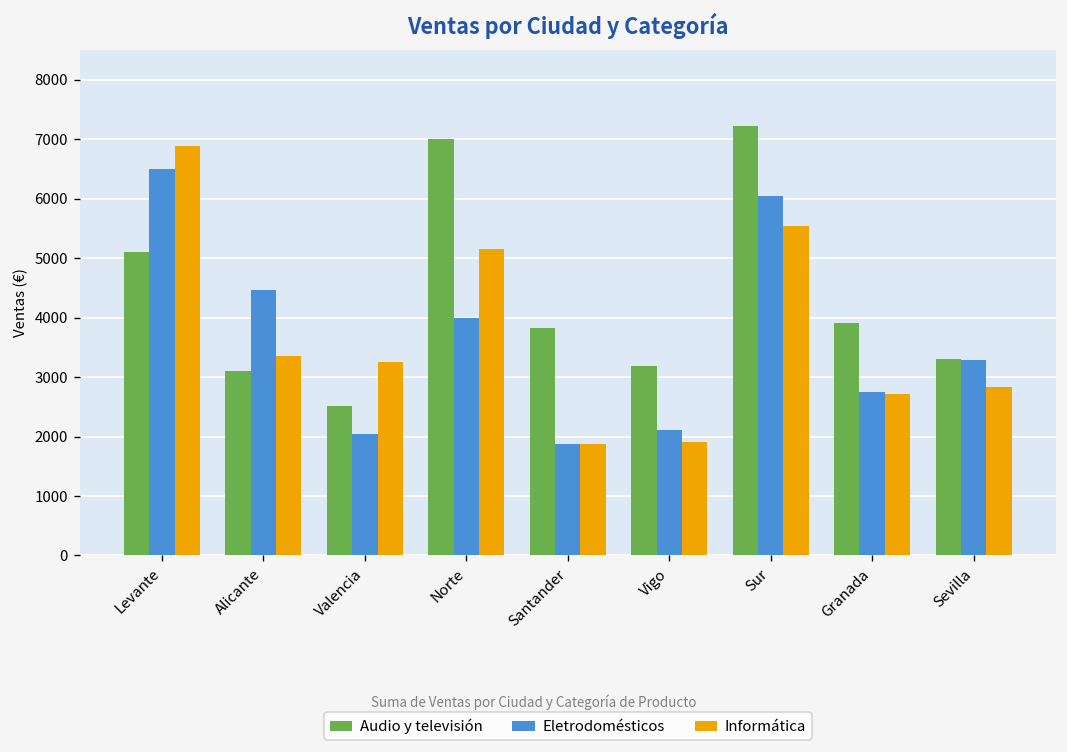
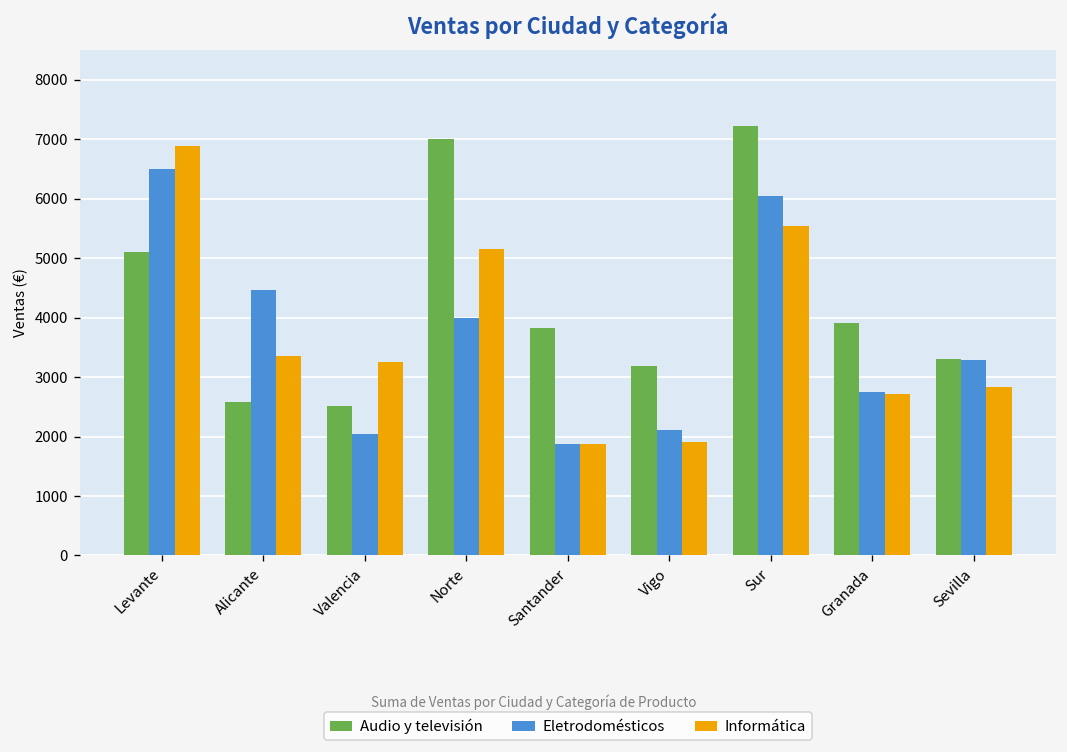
Audio y televisión, Alicante: 3100 -> 2600
